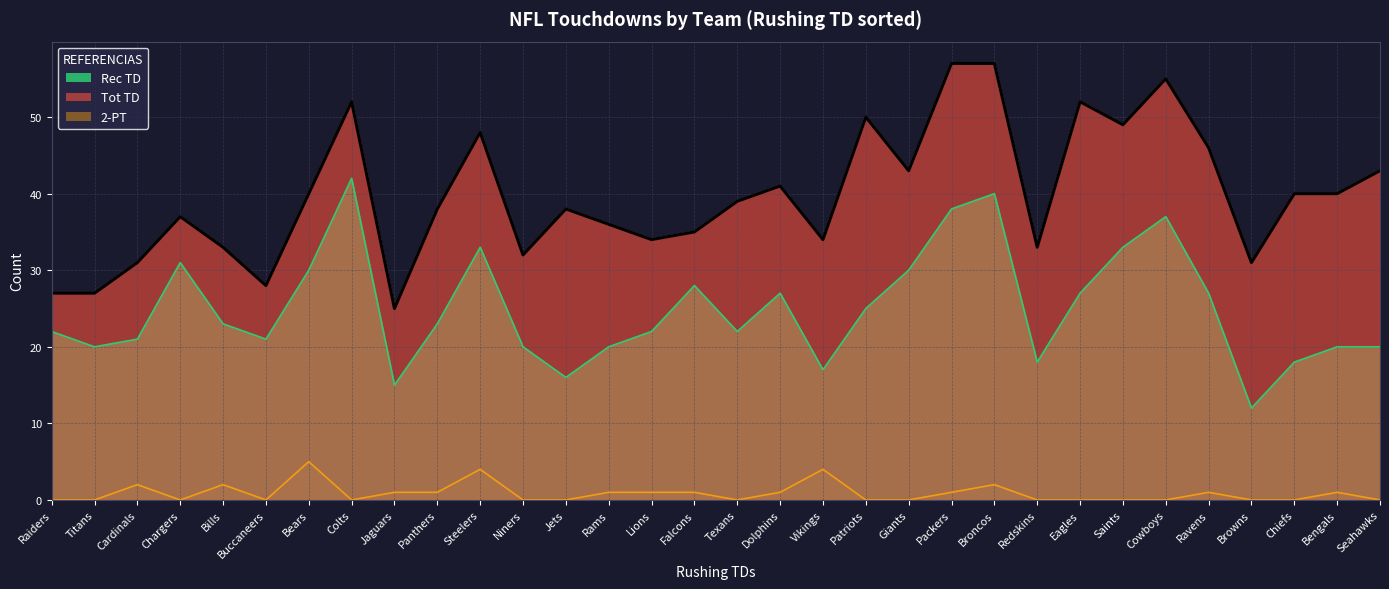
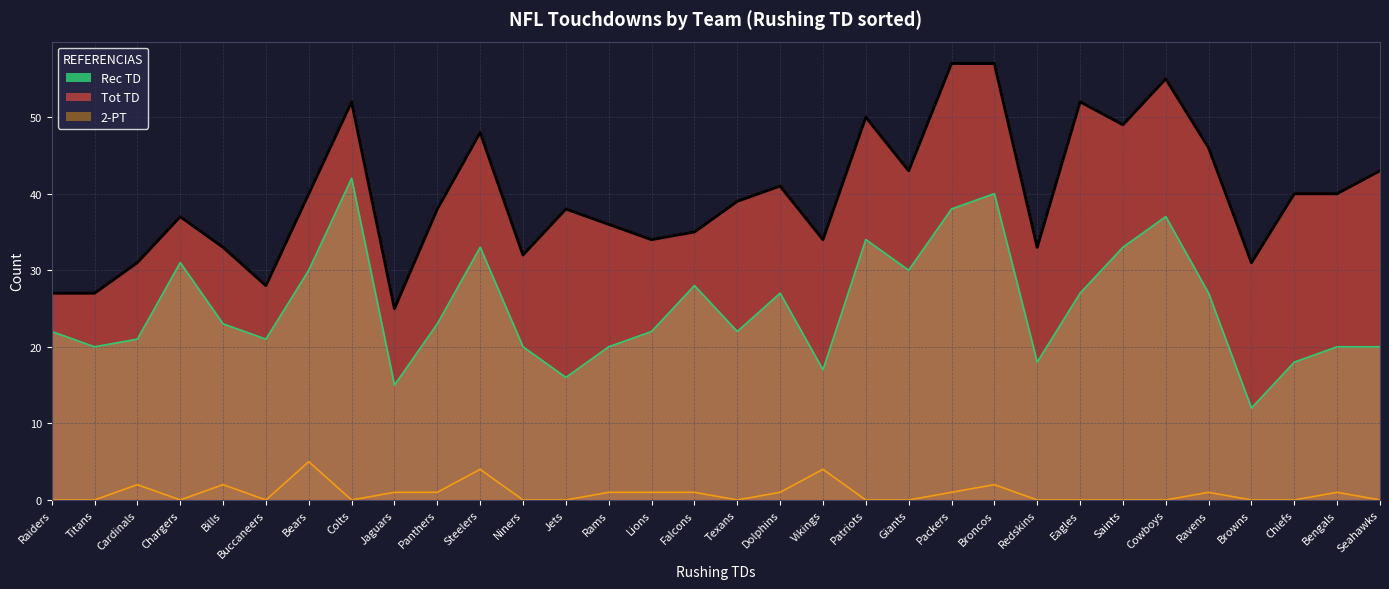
Rec TD, Patriots: 25 -> 34
